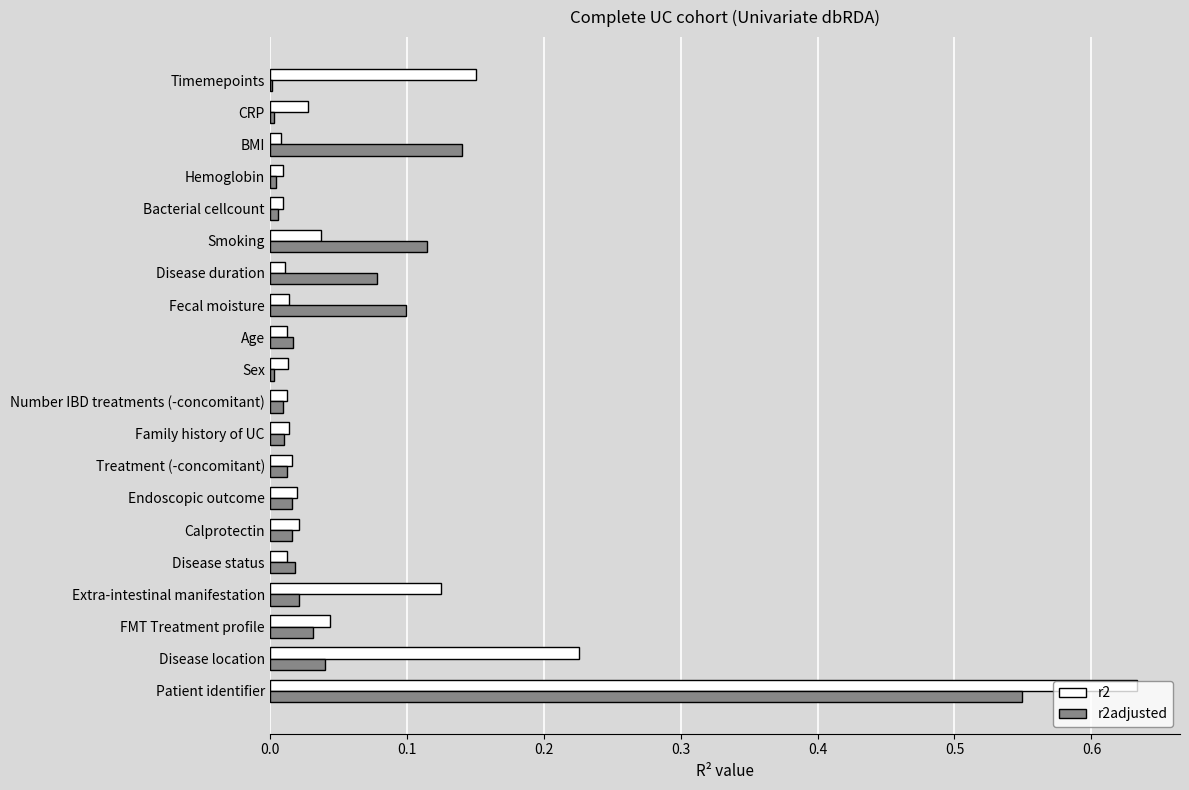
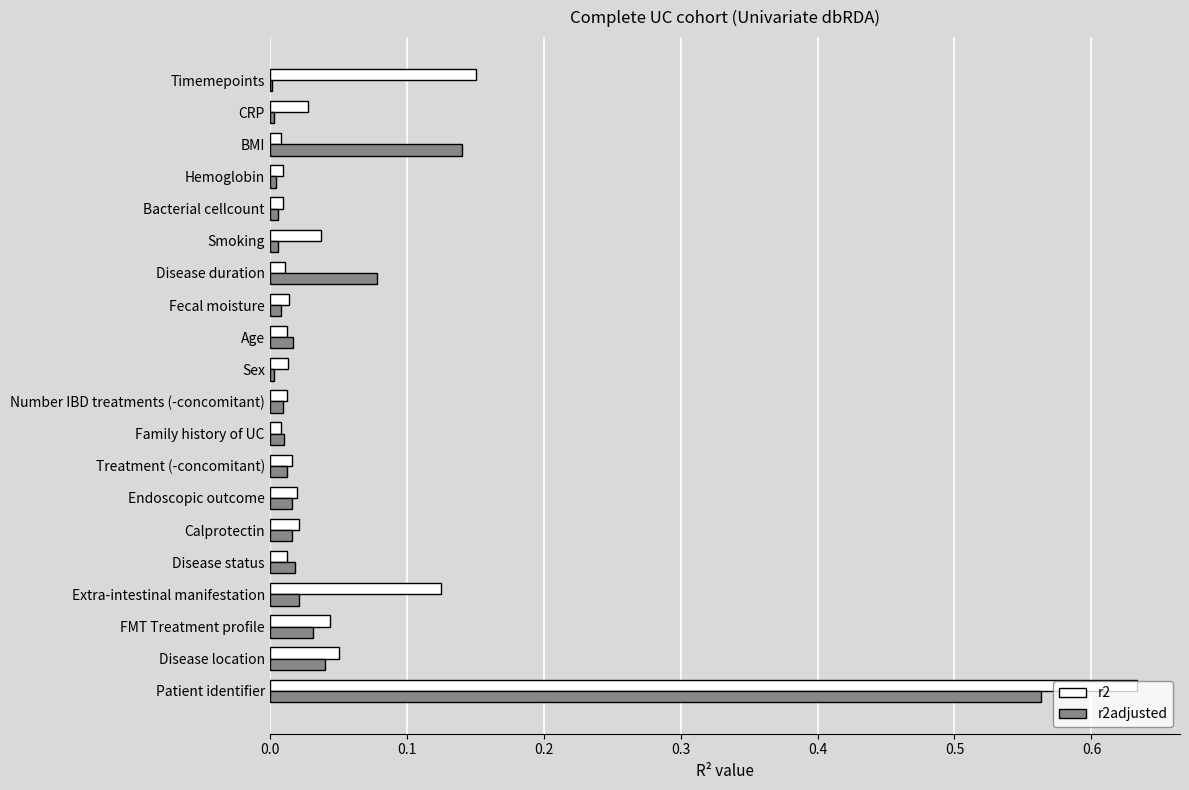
r2adjusted, Smoking: 0.115 -> 0.006
r2adjusted, Fecal moisture: 0.100 -> 0.008
r2, Family history of UC: 0.014 -> 0.008
r2, Disease location: 0.226 -> 0.050
r2adjusted, Patient identifier: 0.549 -> 0.563
